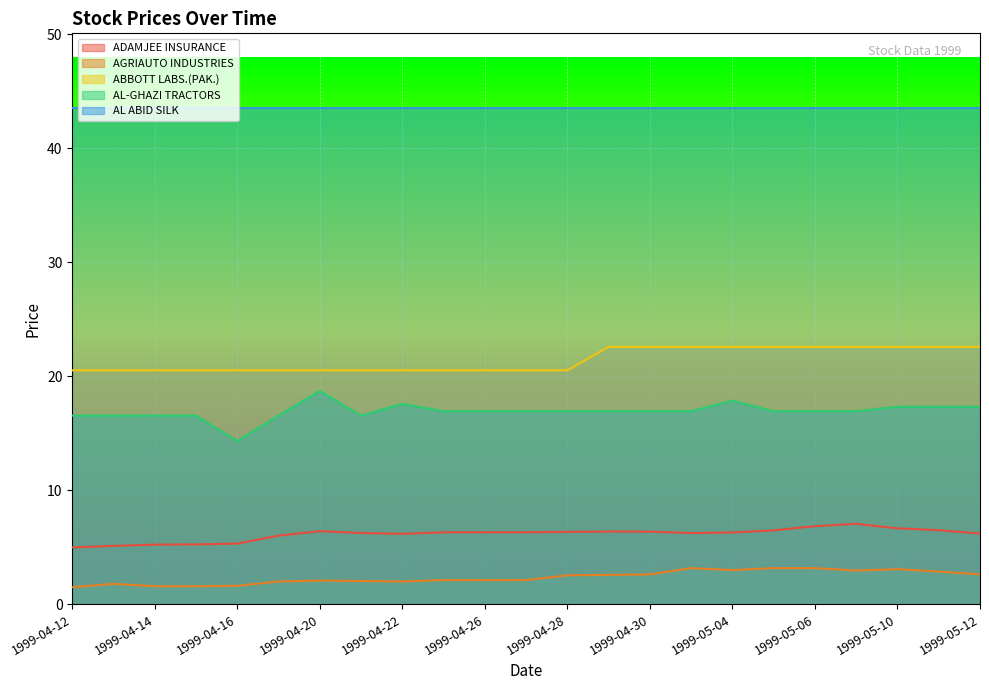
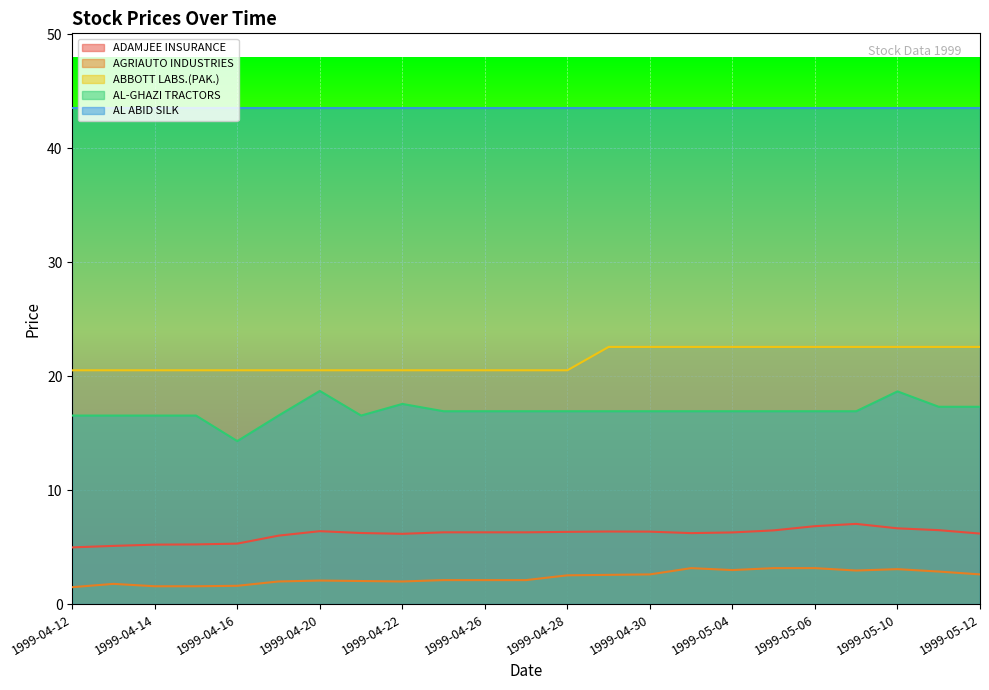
AL-GHAZI TRACTORS, 1999-05-04: 17.9 -> 16.9
AL-GHAZI TRACTORS, 1999-05-10: 17.3 -> 18.7
